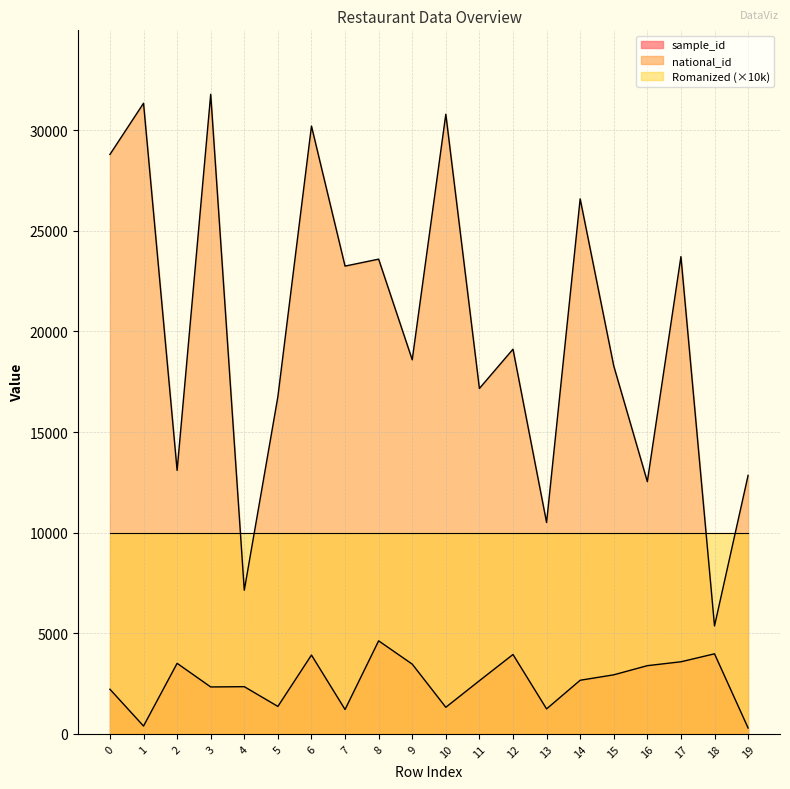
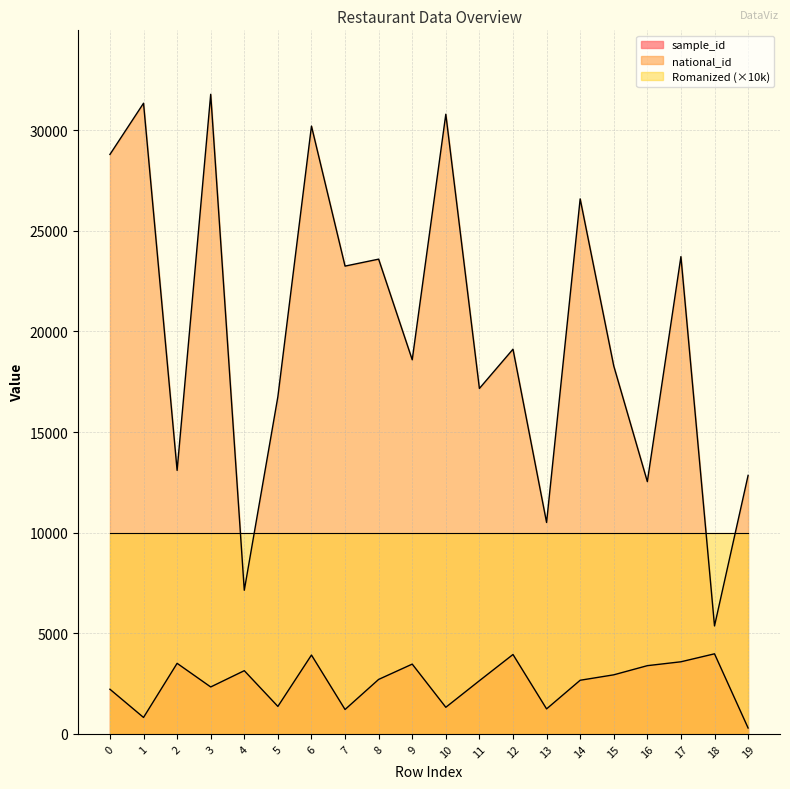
sample_id, 1: 400 -> 800
sample_id, 4: 2300 -> 3100
sample_id, 8: 4600 -> 2700
